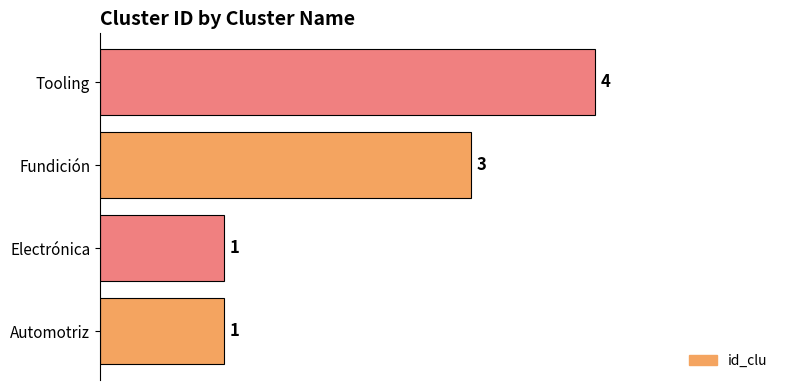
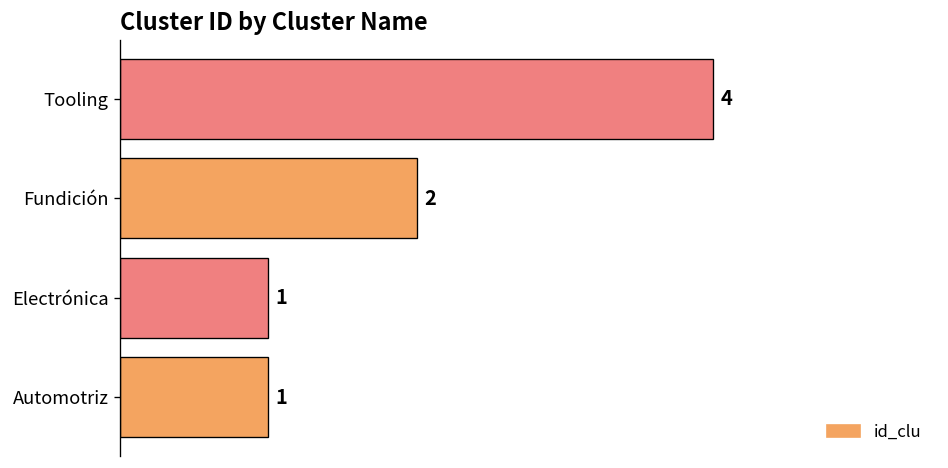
Fundición: 3 -> 2
